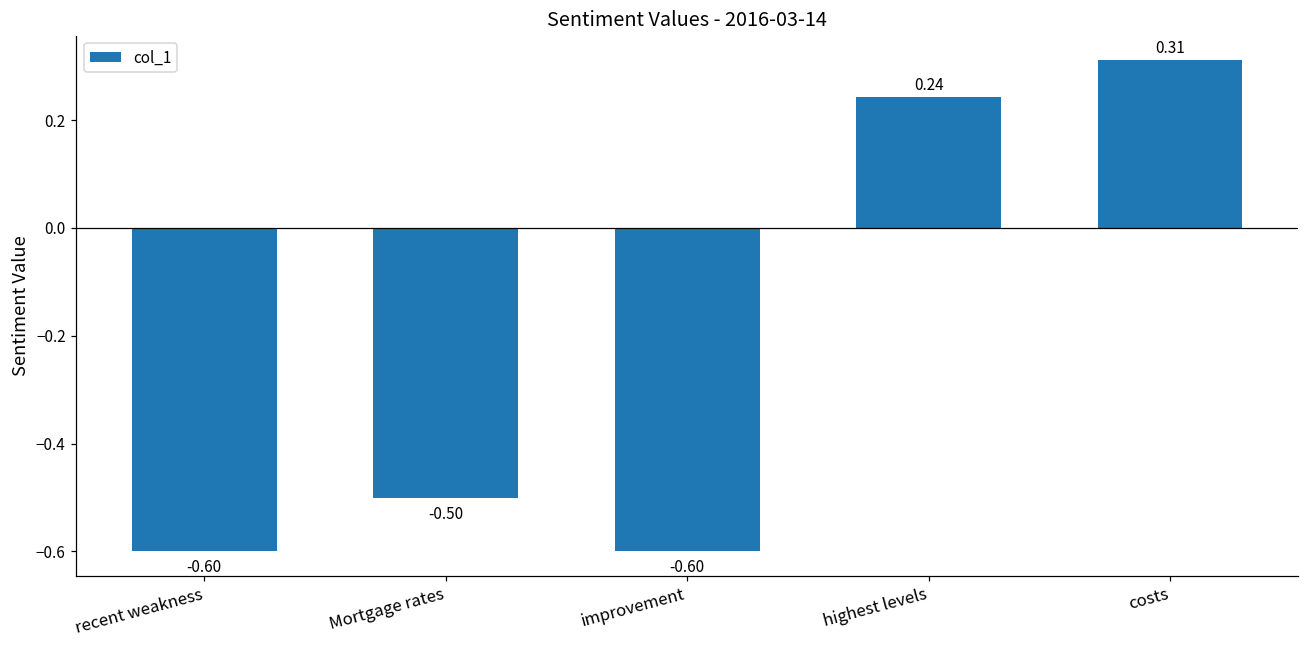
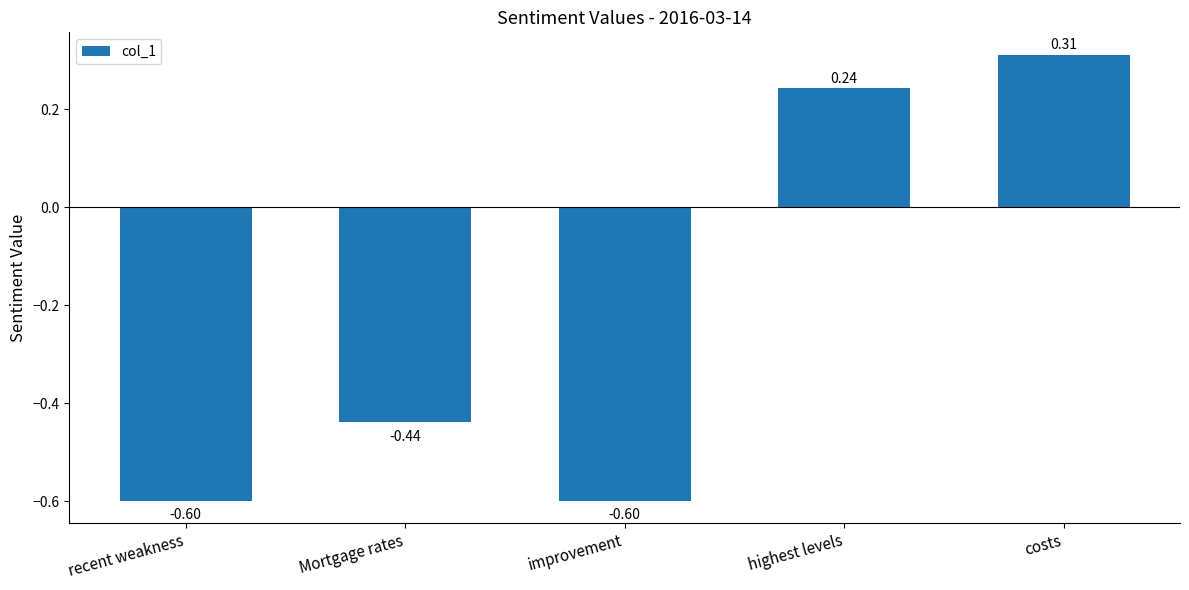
Mortgage rates: -0.50 -> -0.44
